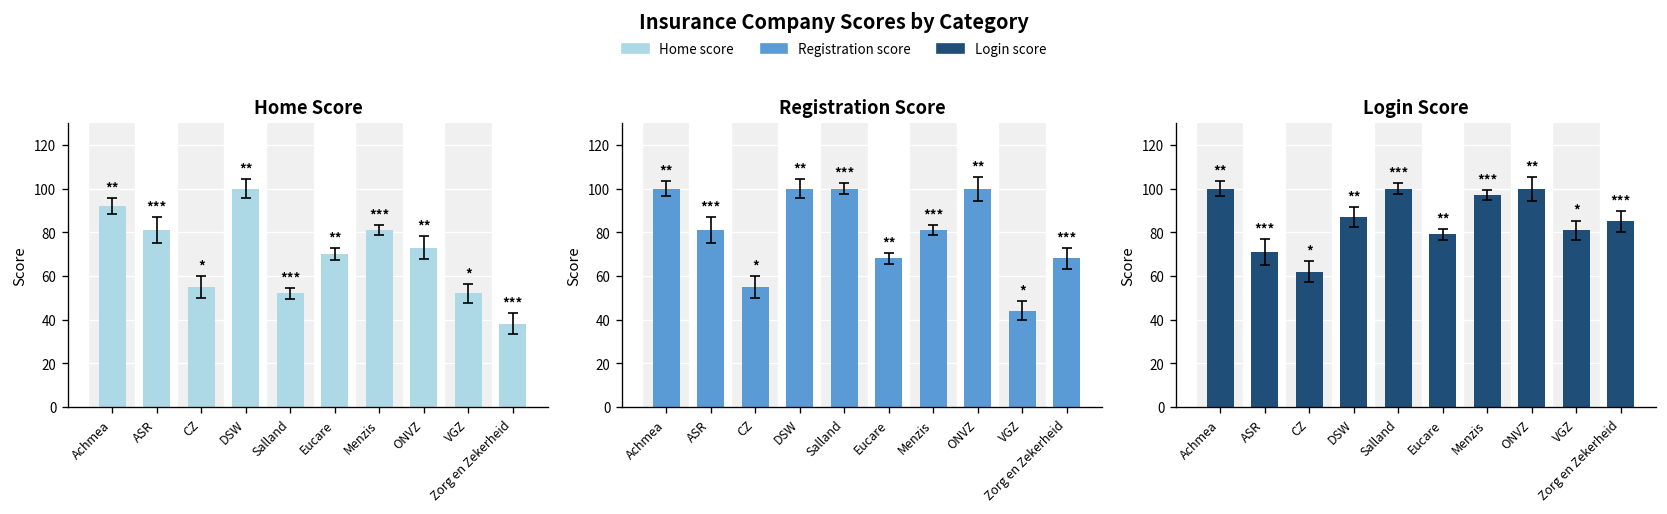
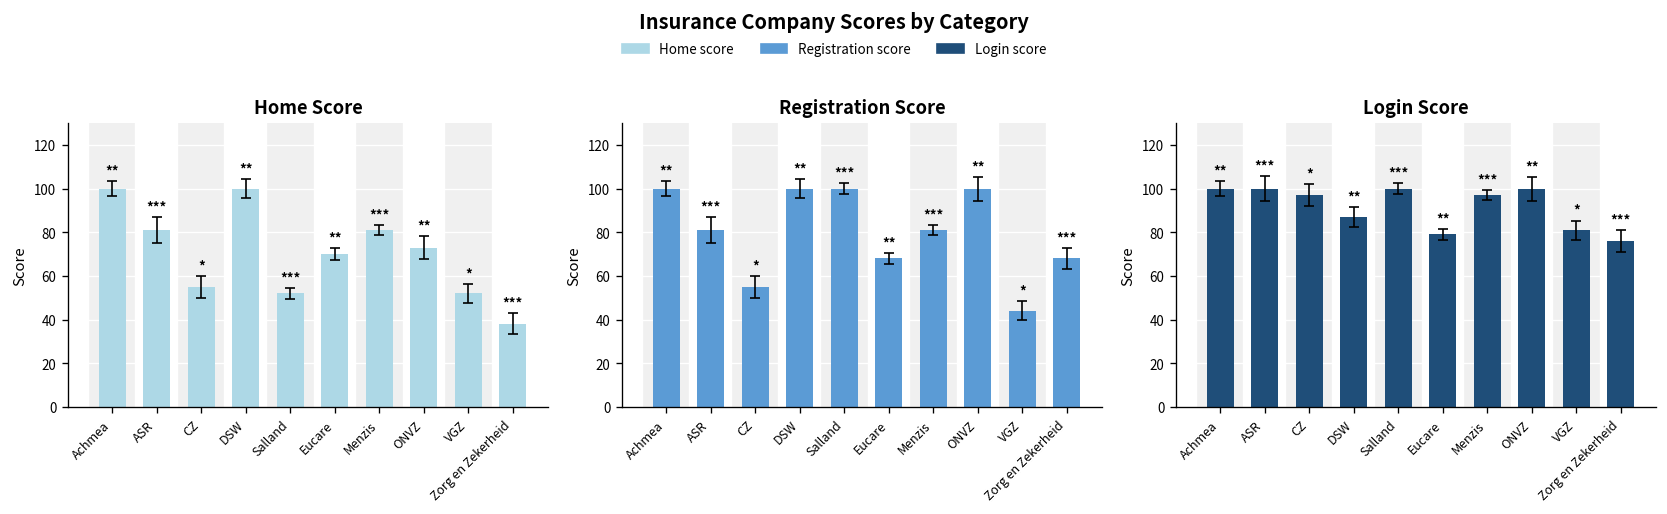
Home Score, Home score, Achmea: 92 -> 100
Login Score, Login score, ASR: 71 -> 100
Login Score, Login score, CZ: 62 -> 97
Login Score, Login score, Zorg en Zekerheid: 85 -> 76
